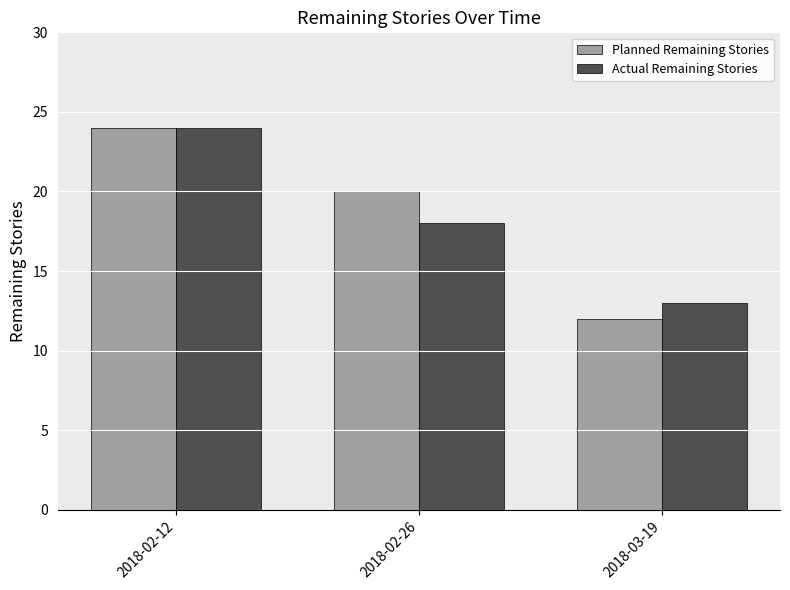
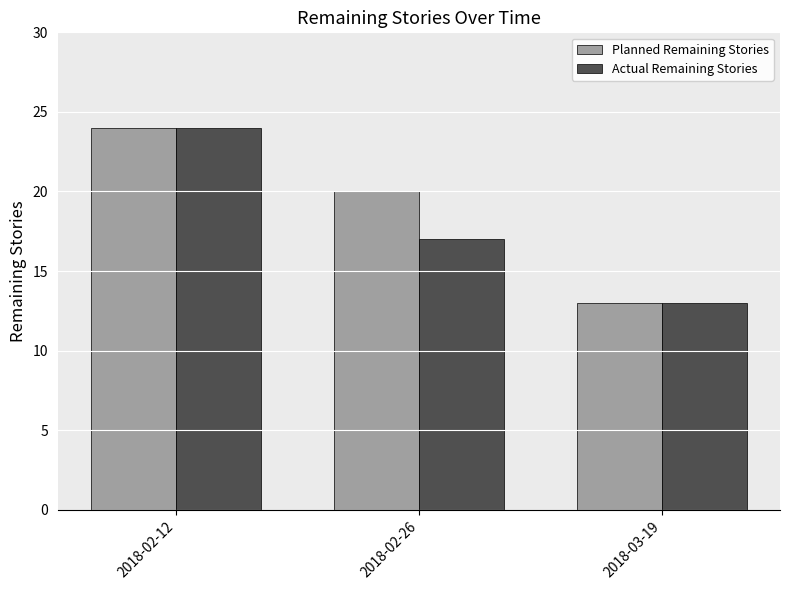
Actual Remaining Stories, 2018-02-26: 18 -> 17
Planned Remaining Stories, 2018-03-19: 12 -> 13
